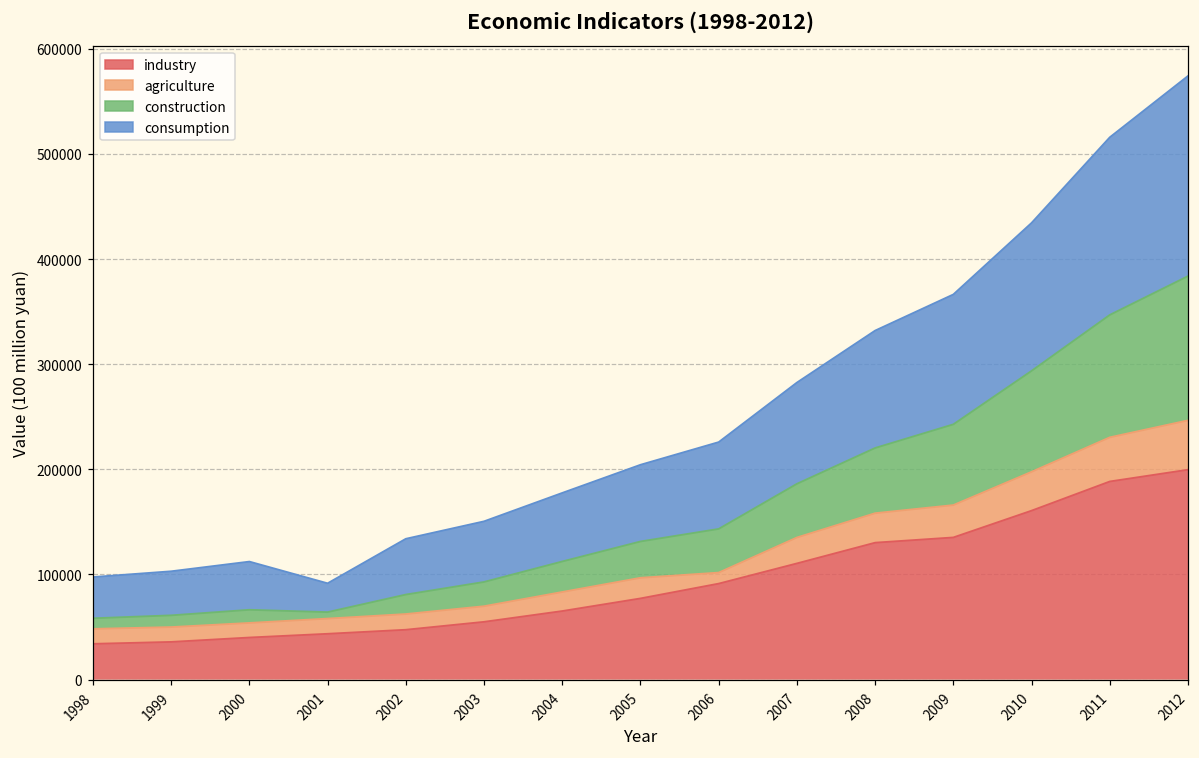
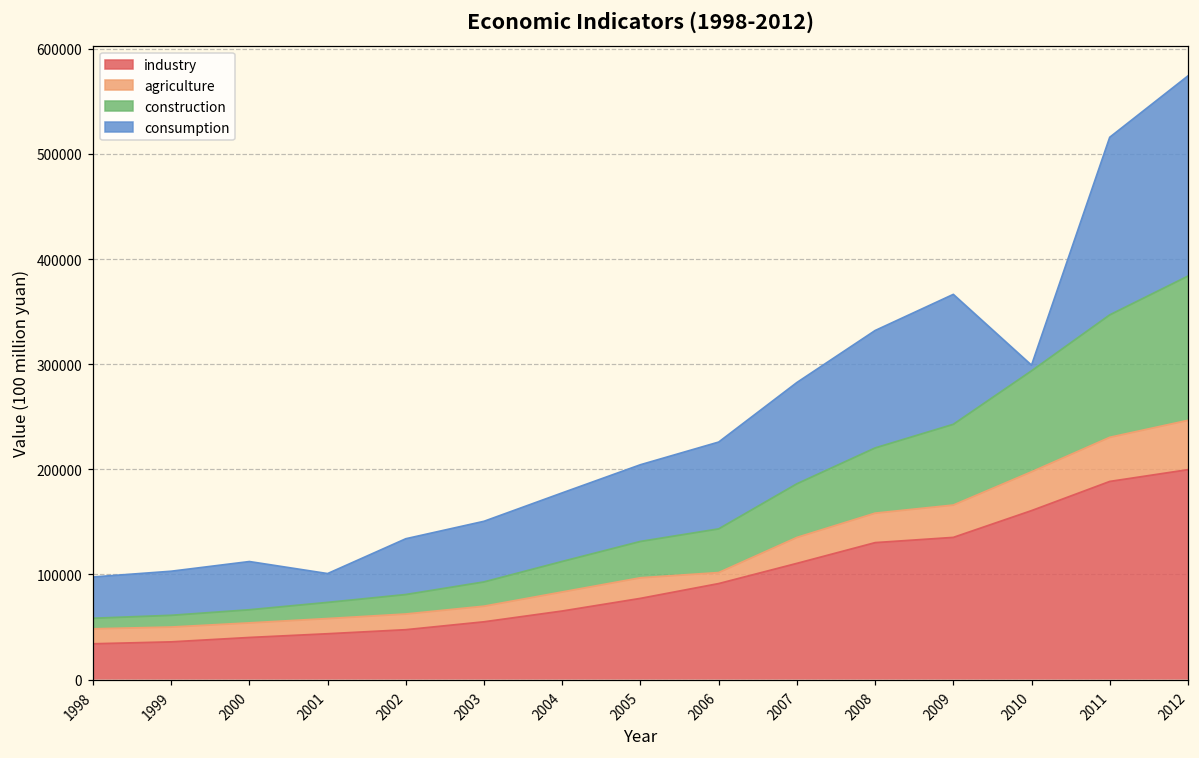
construction, 2001: 10000 -> 20000
consumption, 2010: 140000 -> 10000
